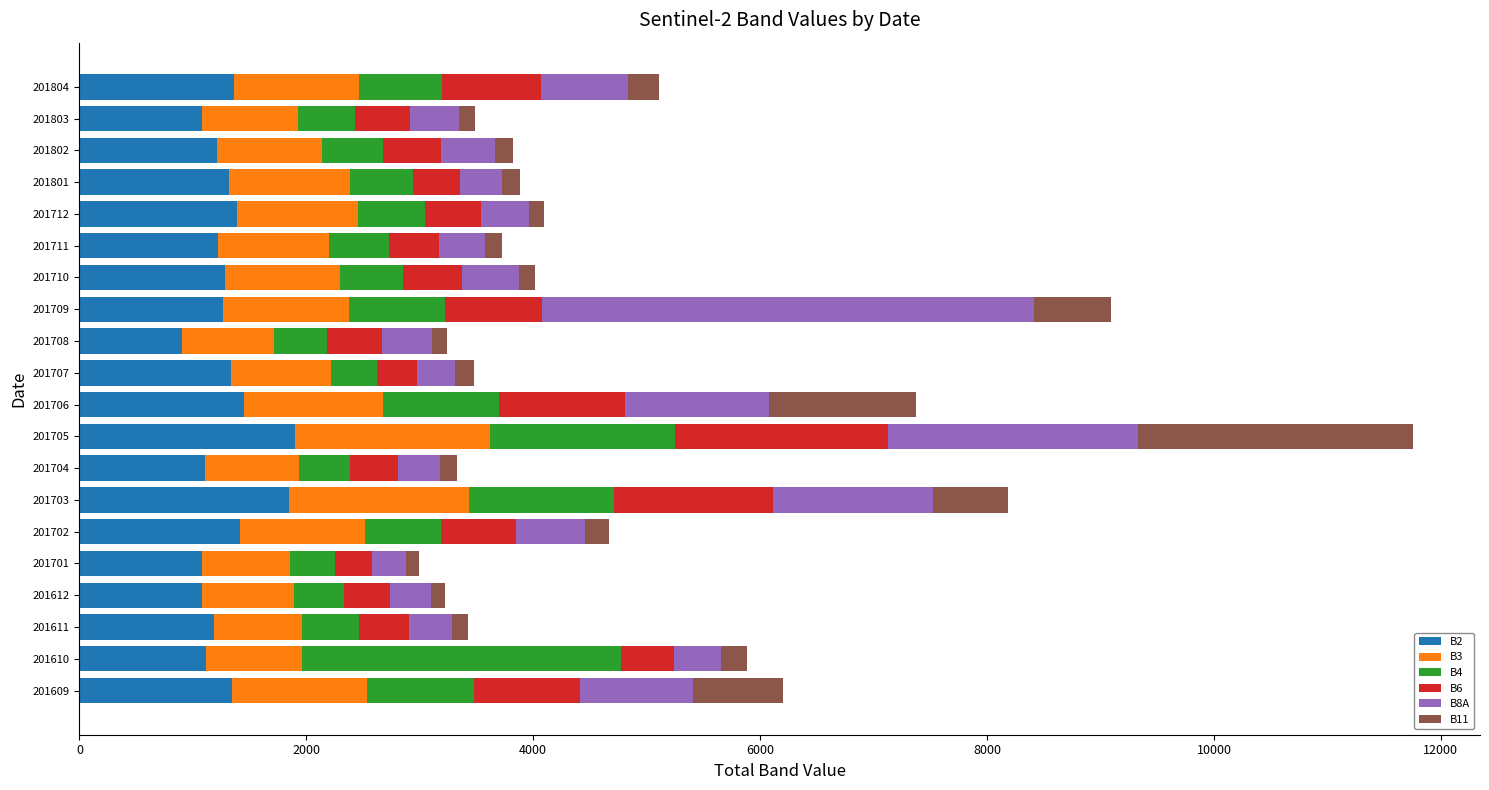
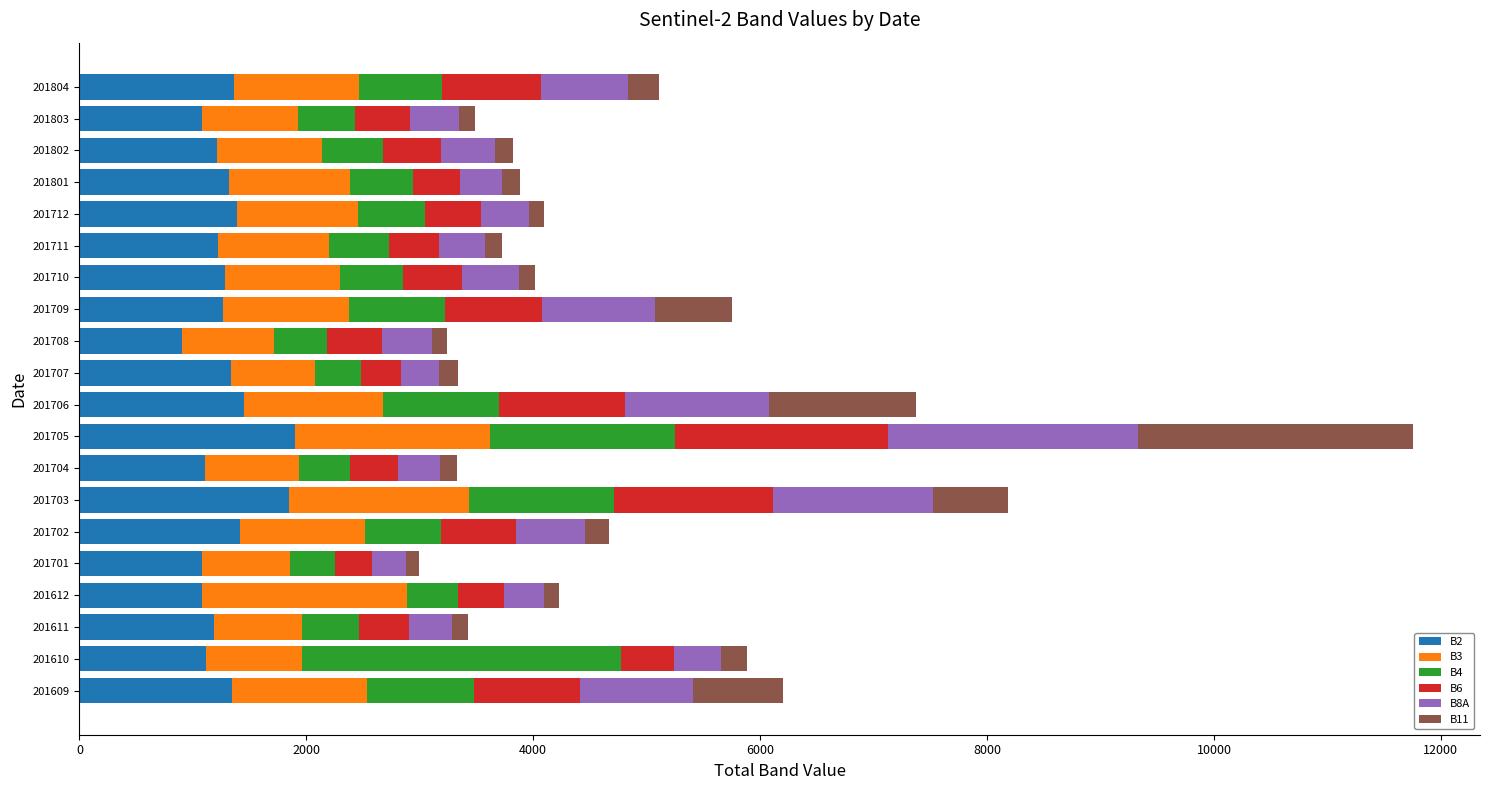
B8A, 201709: 4340 -> 990
B3, 201707: 880 -> 740
B3, 201612: 810 -> 1810
